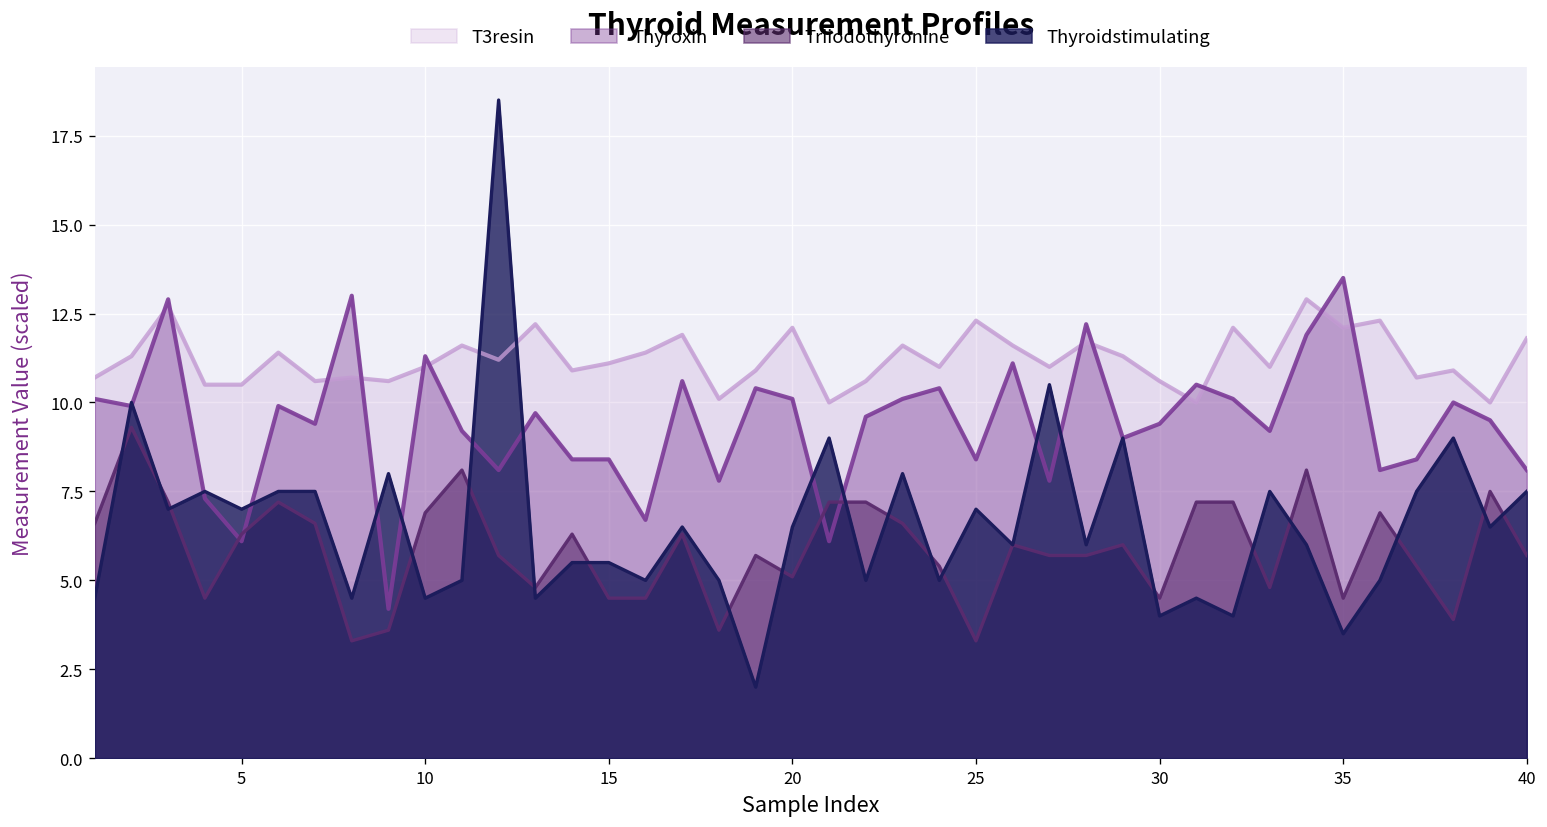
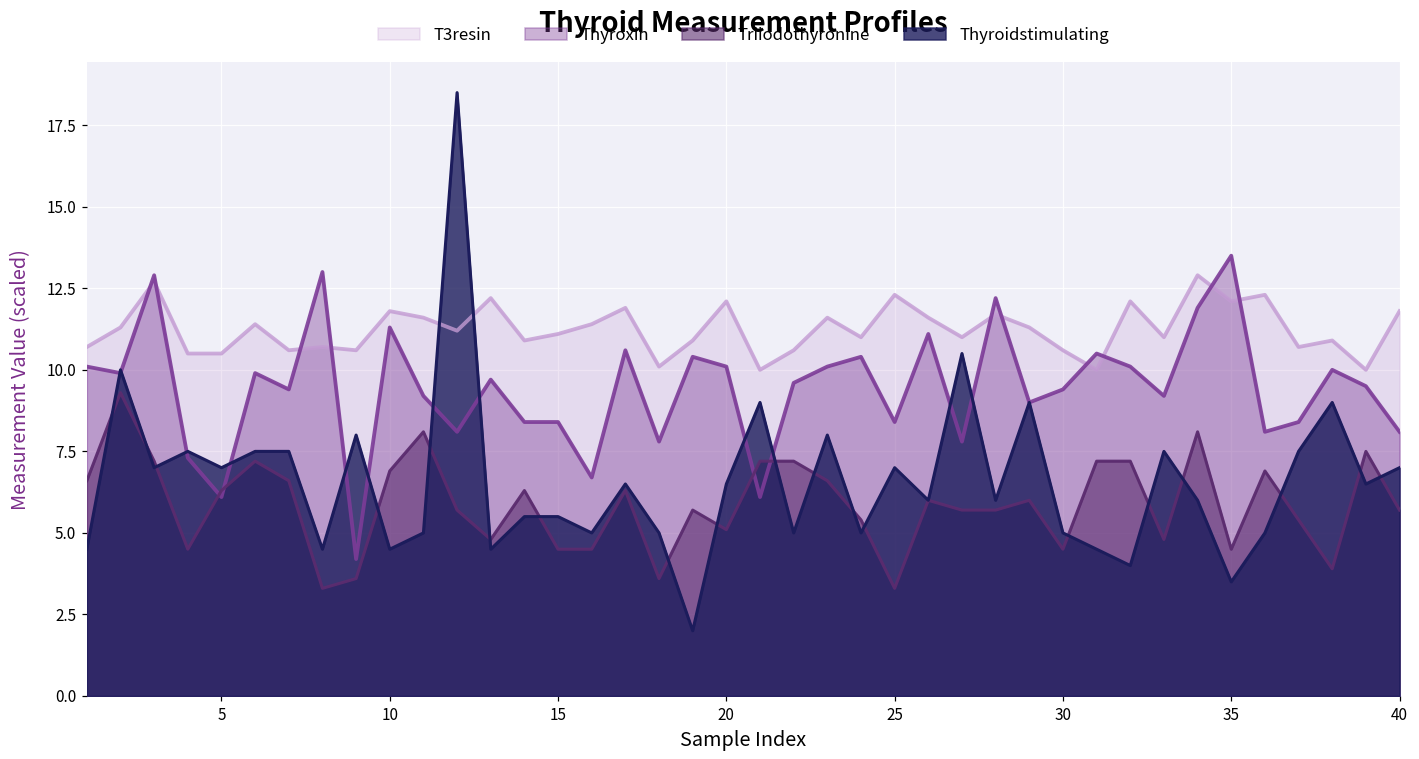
T3resin, 10: 11.0 -> 11.8
Thyroidstimulating, 30: 4.0 -> 5.0
Thyroidstimulating, 40: 7.5 -> 7.0
